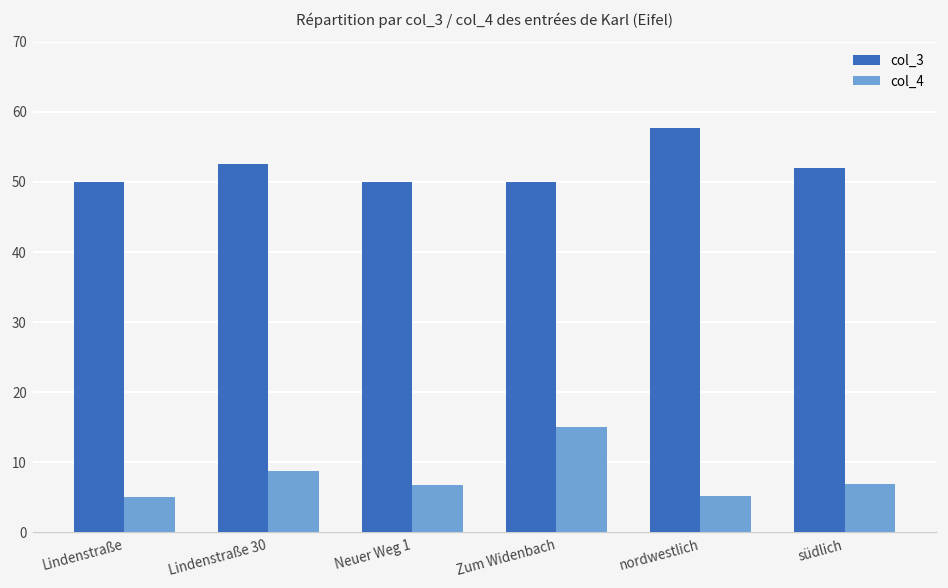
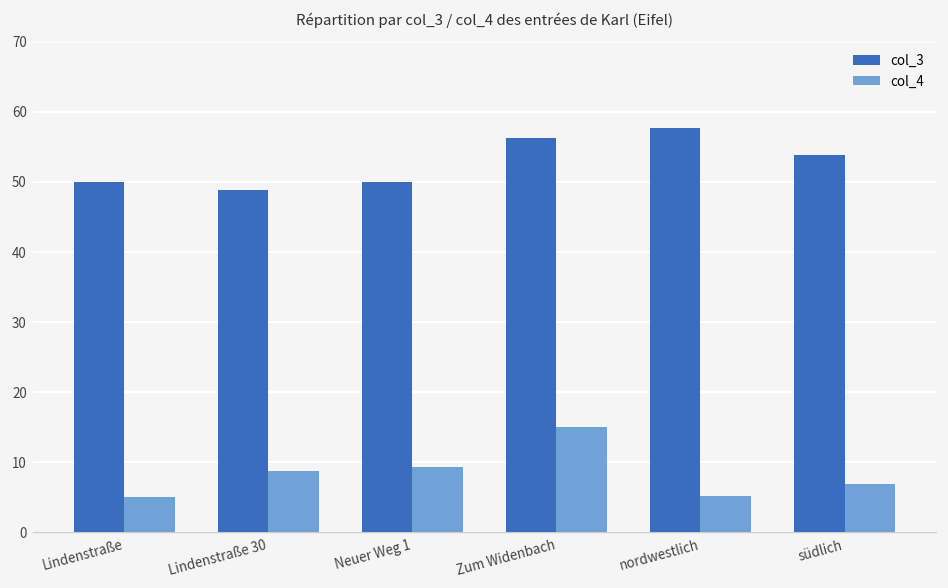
col_3, Lindenstraße 30: 53 -> 49
col_4, Neuer Weg 1: 7 -> 9
col_3, Zum Widenbach: 50 -> 56
col_3, südlich: 52 -> 54
